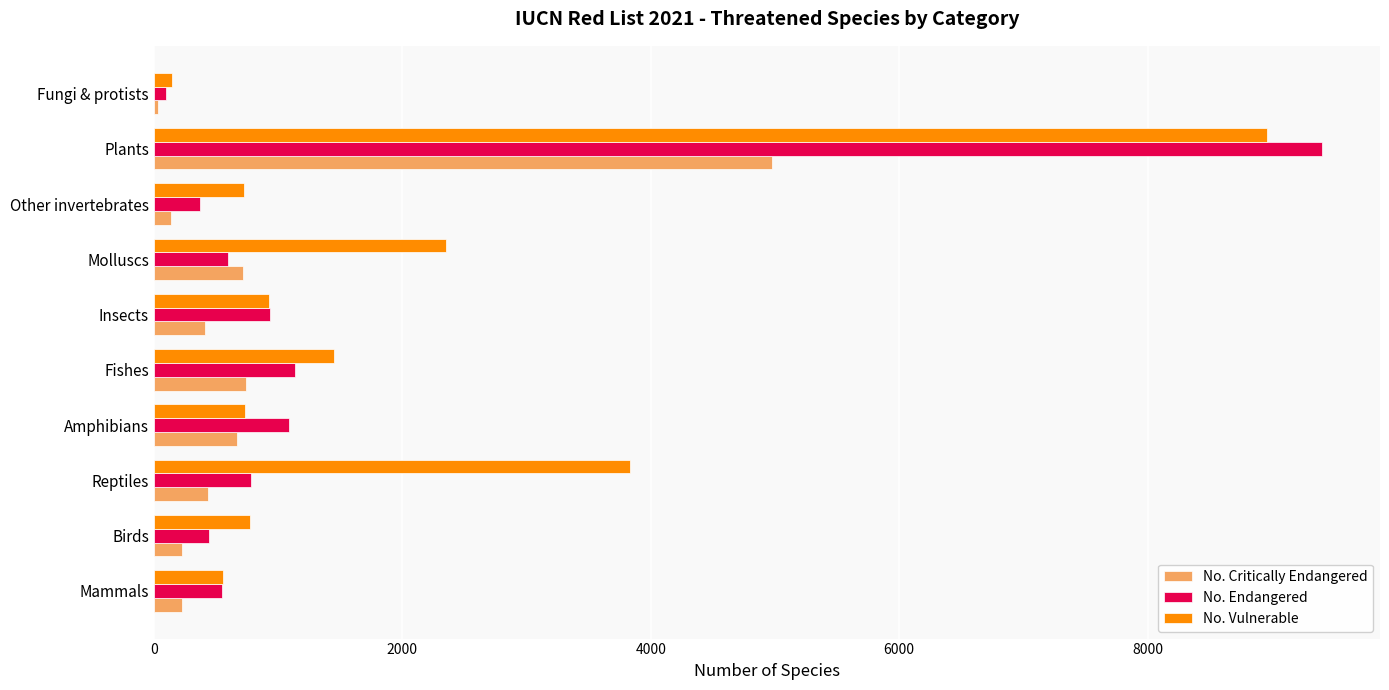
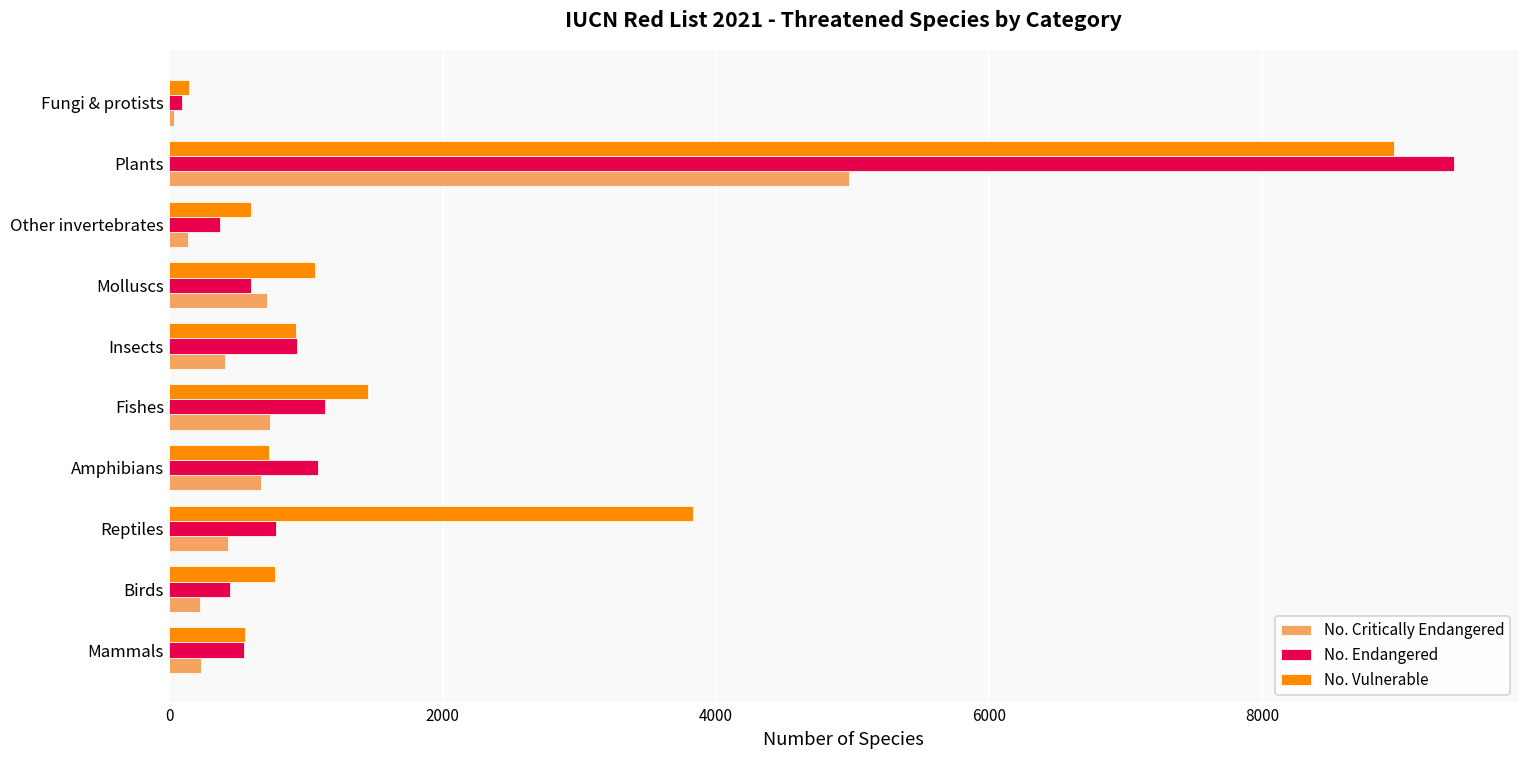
No. Vulnerable, Other invertebrates: 730 -> 600
No. Vulnerable, Molluscs: 2350 -> 1070
